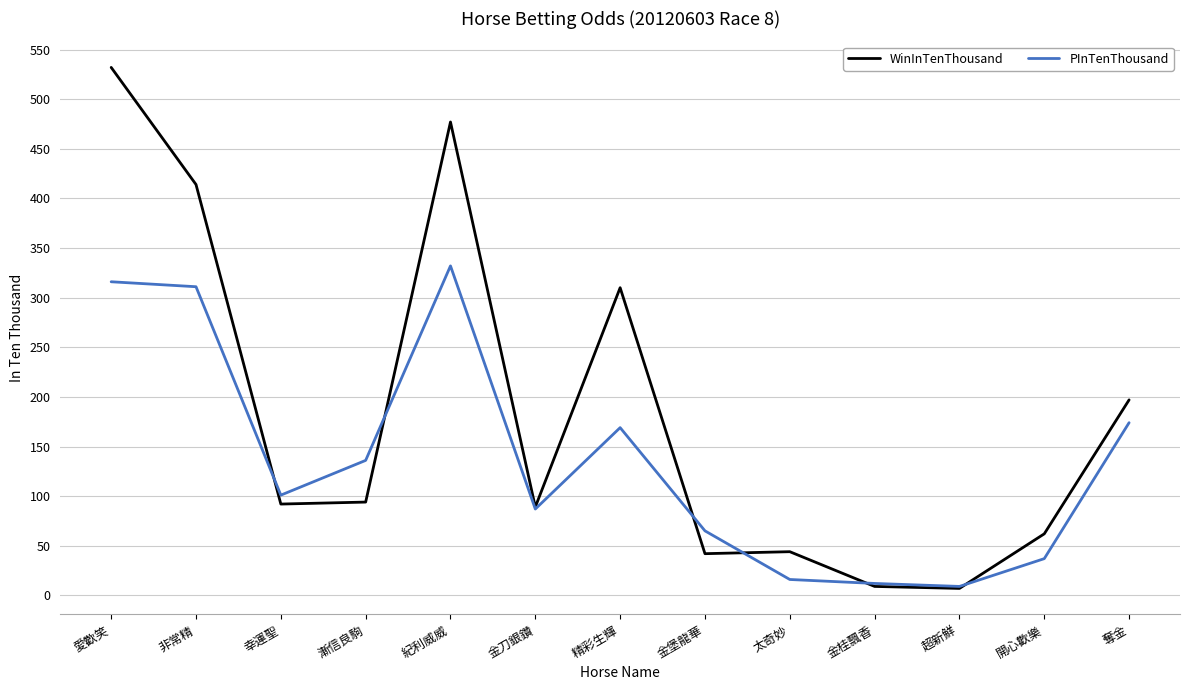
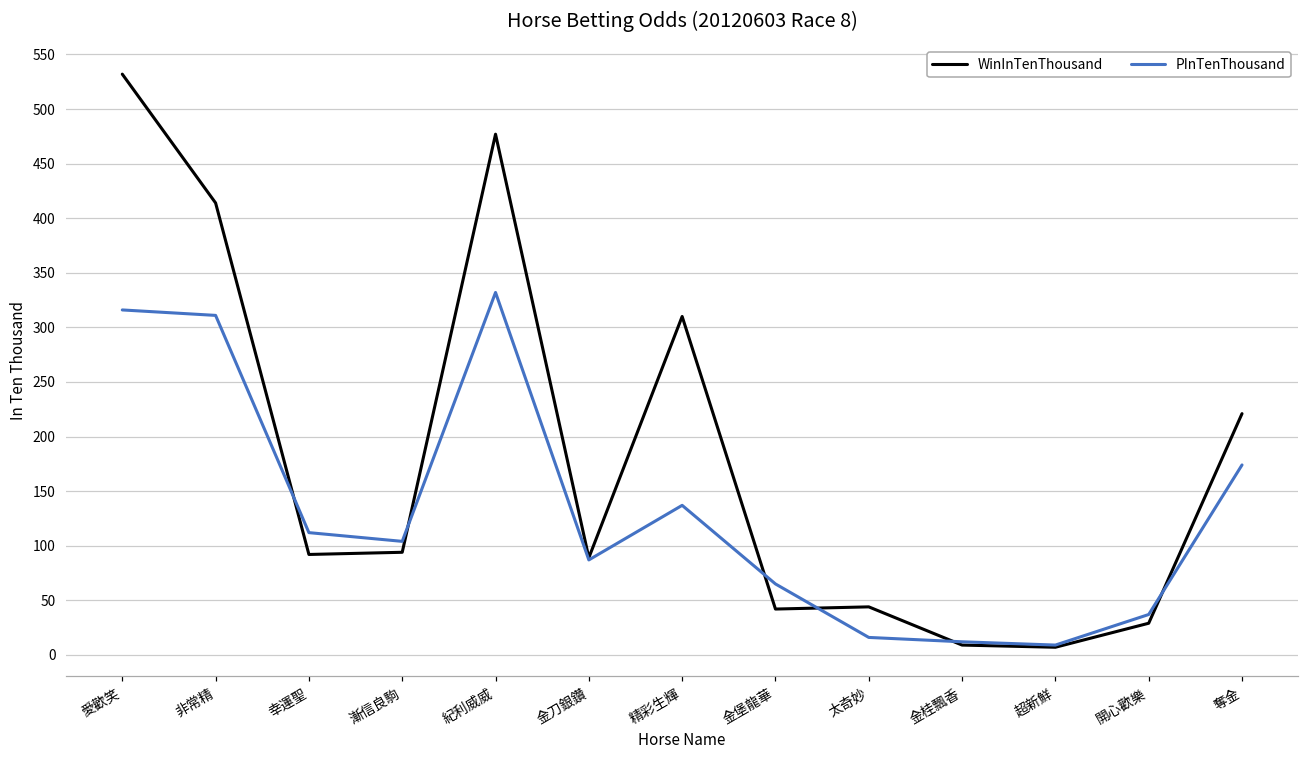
PInTenThousand, 幸運聖: 100 -> 110
PInTenThousand, 漸信良駒: 140 -> 100
PInTenThousand, 精彩生輝: 170 -> 140
WinInTenThousand, 開心歡樂: 60 -> 30
WinInTenThousand, 奪金: 200 -> 220
